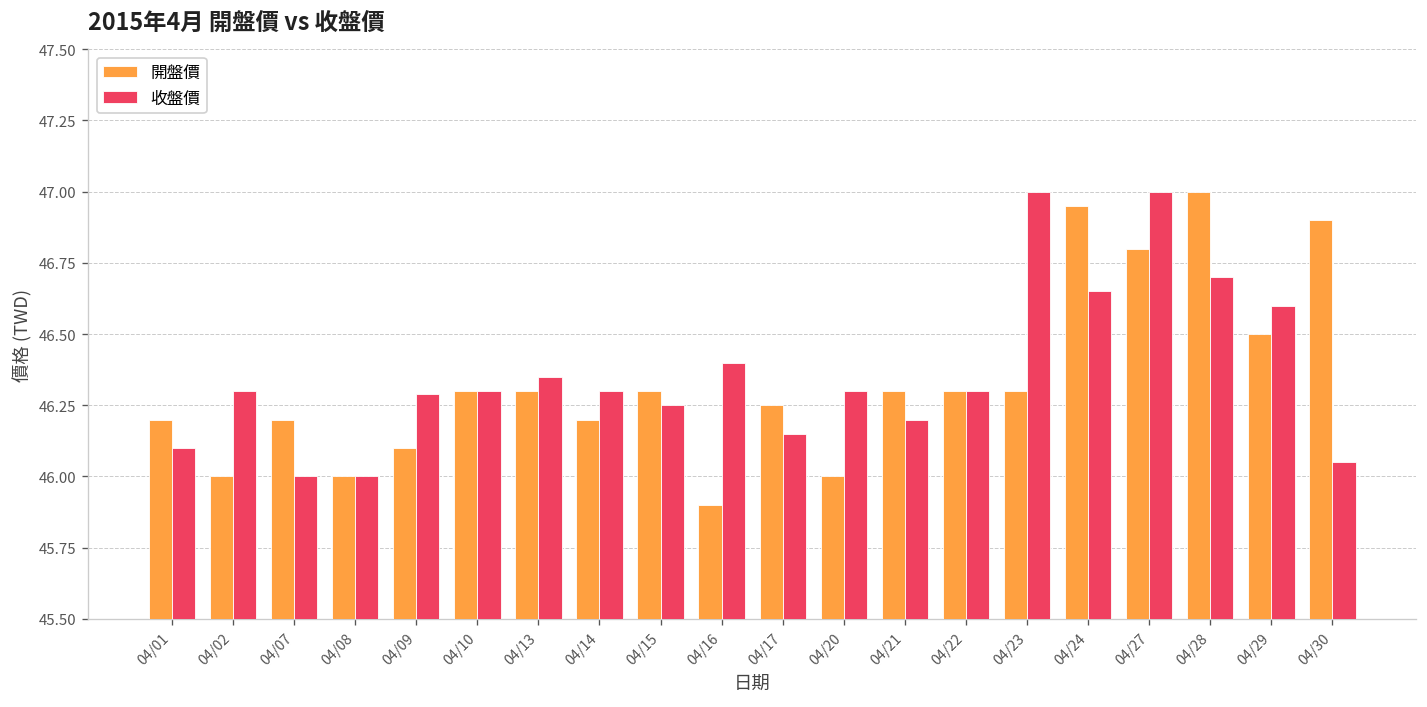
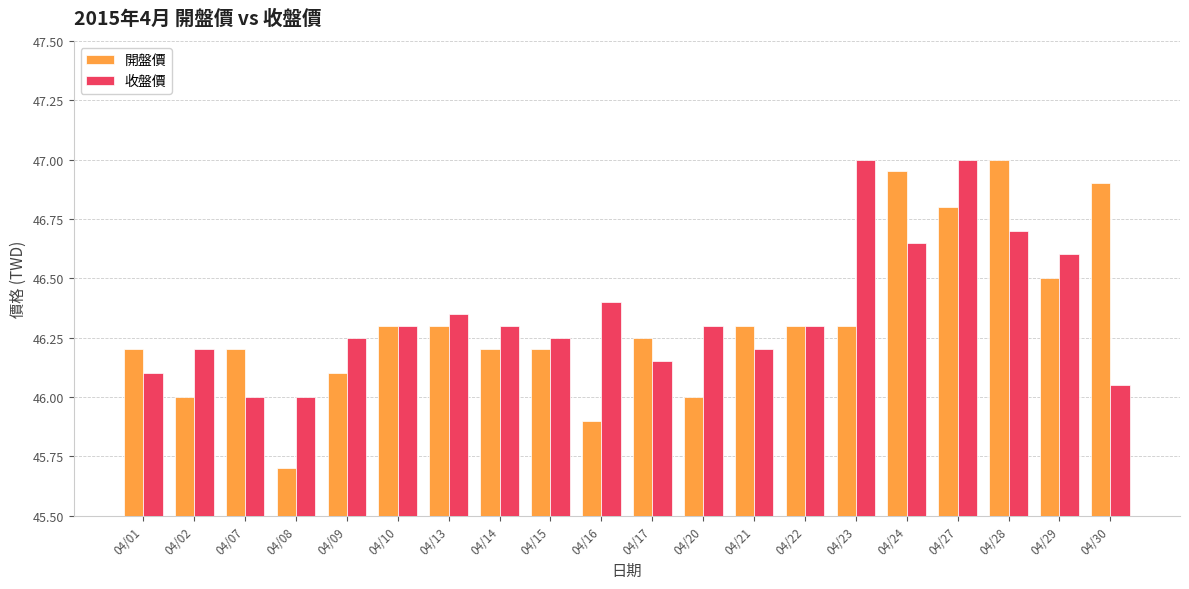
收盤價, 04/02: 46.3 -> 46.2
開盤價, 04/08: 46.0 -> 45.7
收盤價, 04/09: 46.29 -> 46.25
開盤價, 04/15: 46.3 -> 46.2
